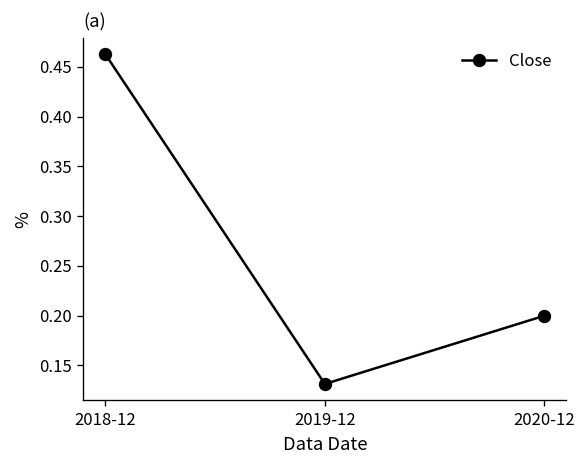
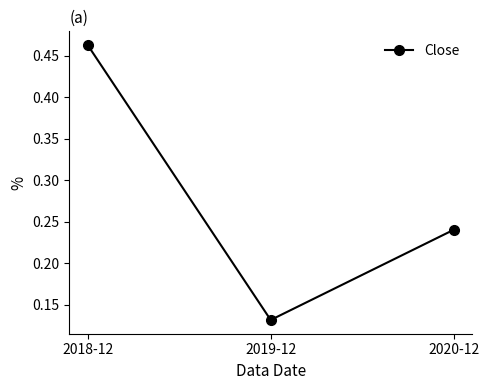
2020-12: 0.20 -> 0.24
